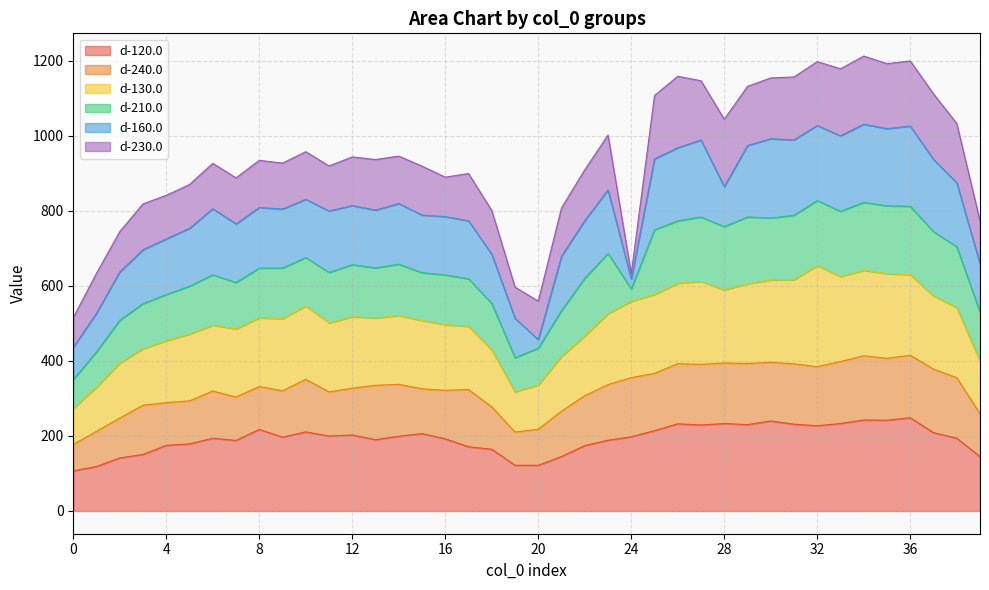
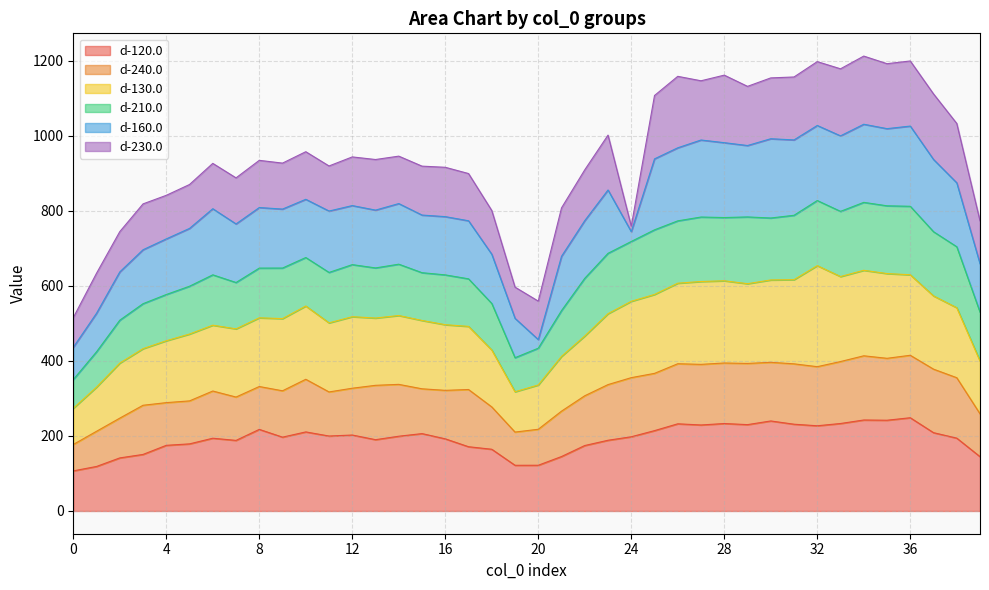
d-230.0, 16: 110 -> 130
d-210.0, 24: 30 -> 160
d-130.0, 28: 190 -> 220
d-160.0, 28: 110 -> 200
